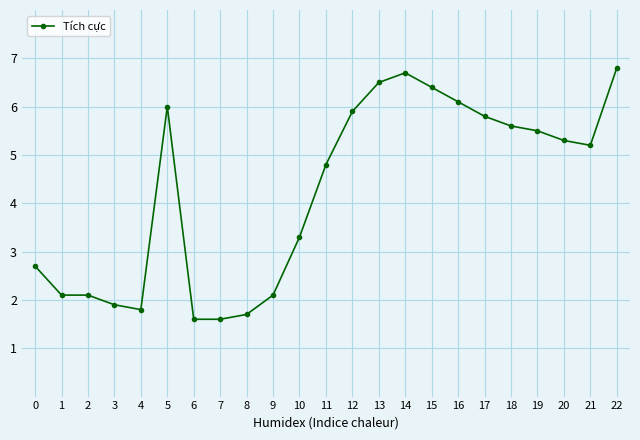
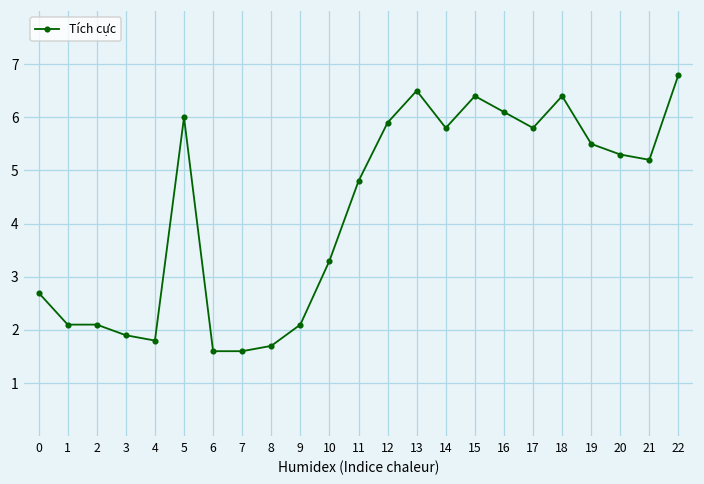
14: 6.7 -> 5.8
18: 5.6 -> 6.4
